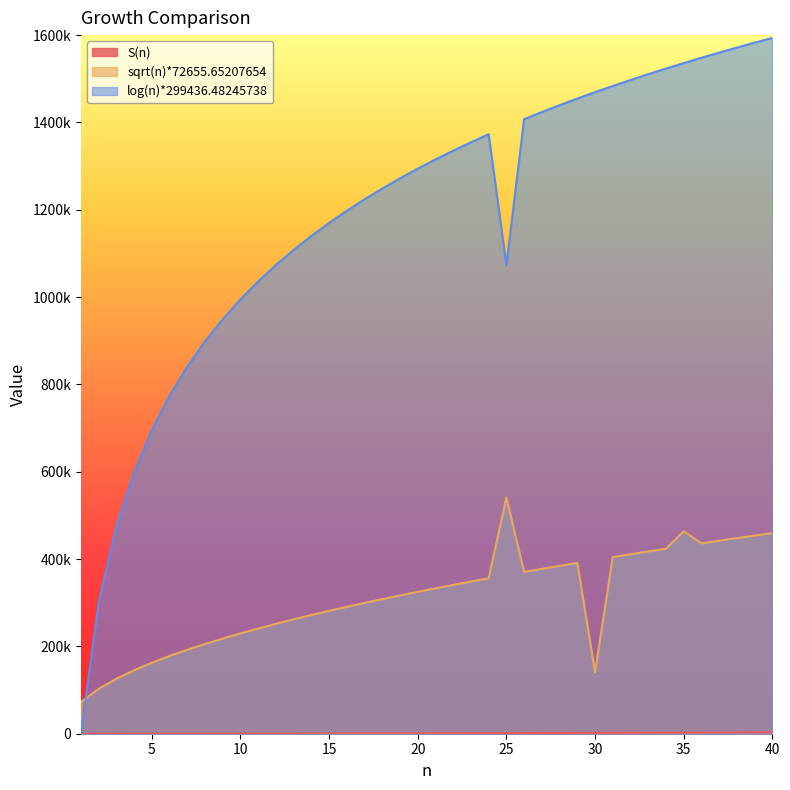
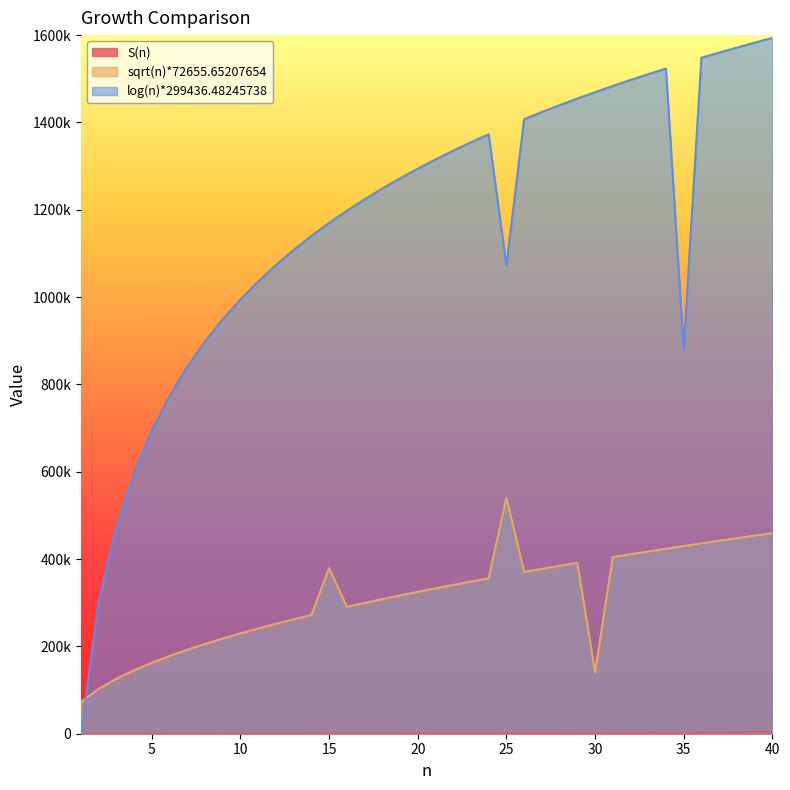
sqrt(n)*72655.65207654, 15: 280000 -> 380000
sqrt(n)*72655.65207654, 35: 460000 -> 430000
log(n)*299436.48245738, 35: 1540000 -> 880000
